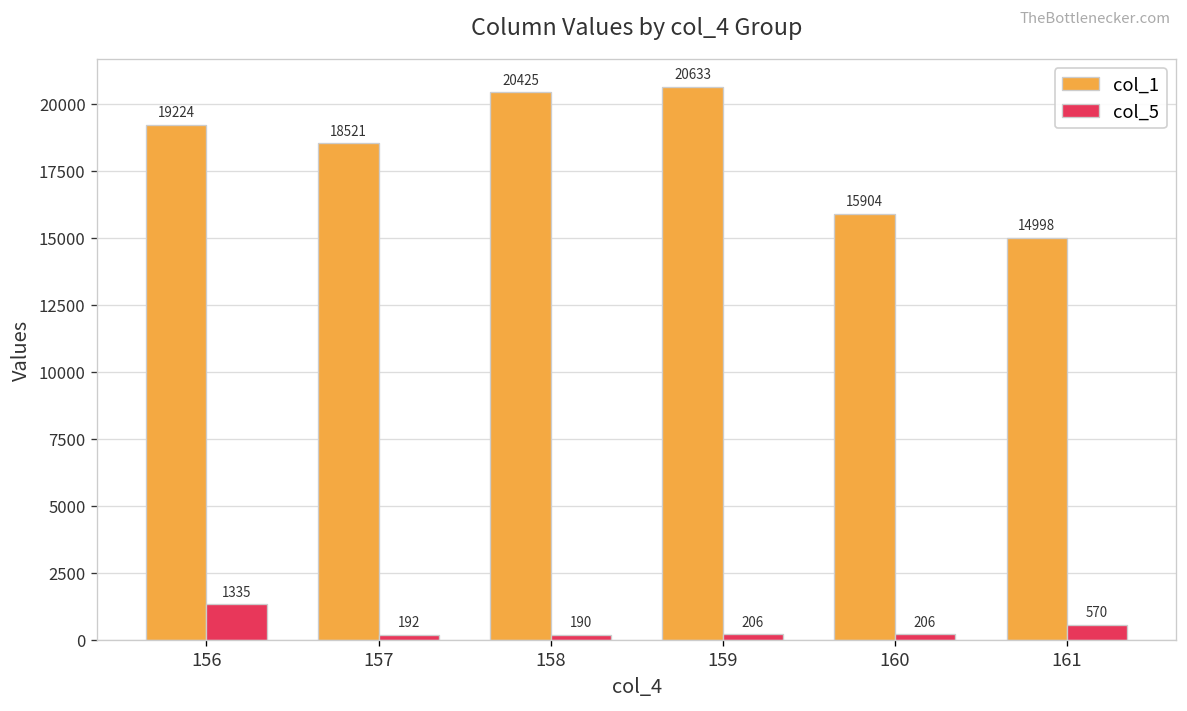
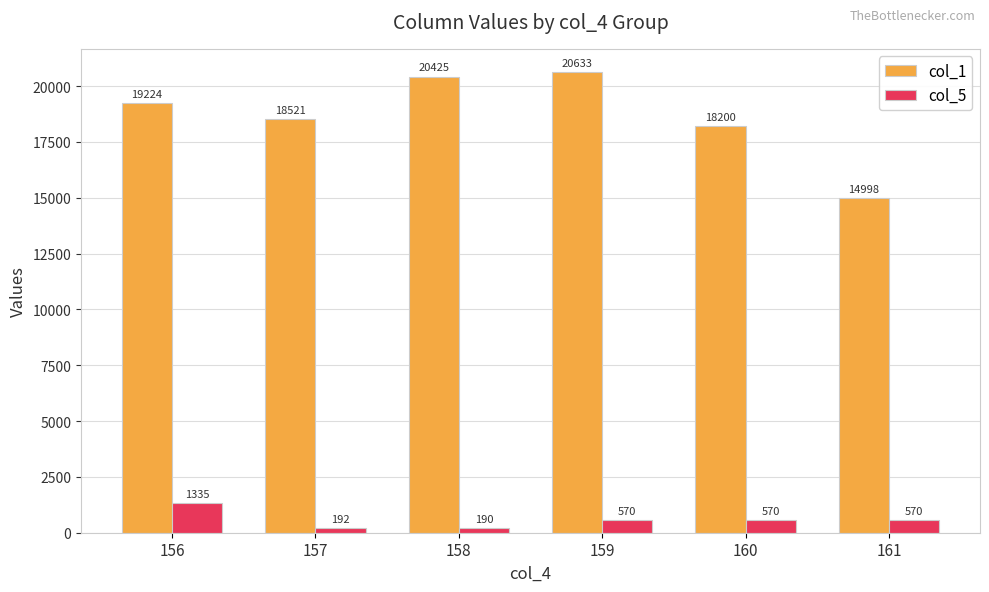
col_5, 159: 206 -> 570
col_1, 160: 15904 -> 18200
col_5, 160: 206 -> 570
